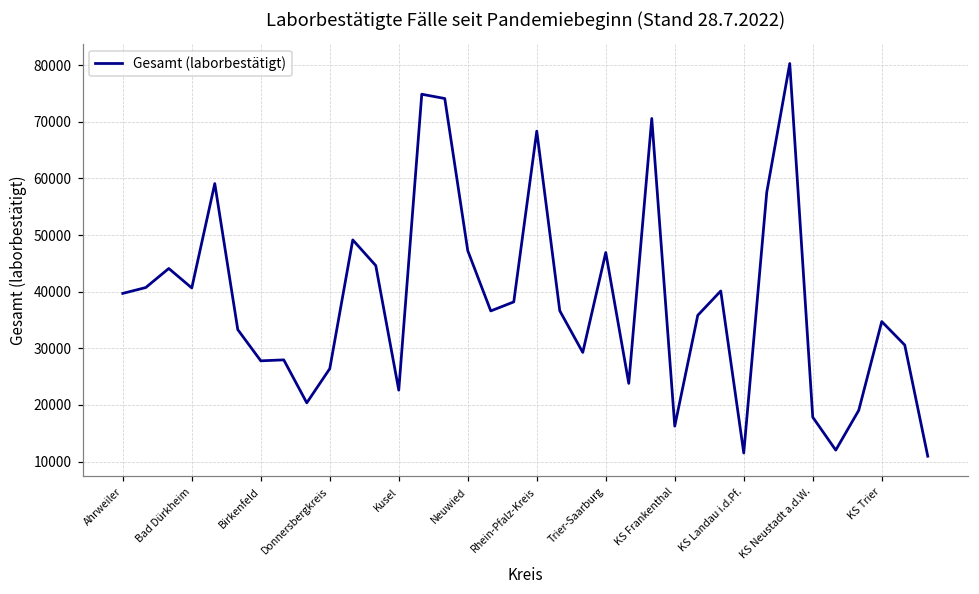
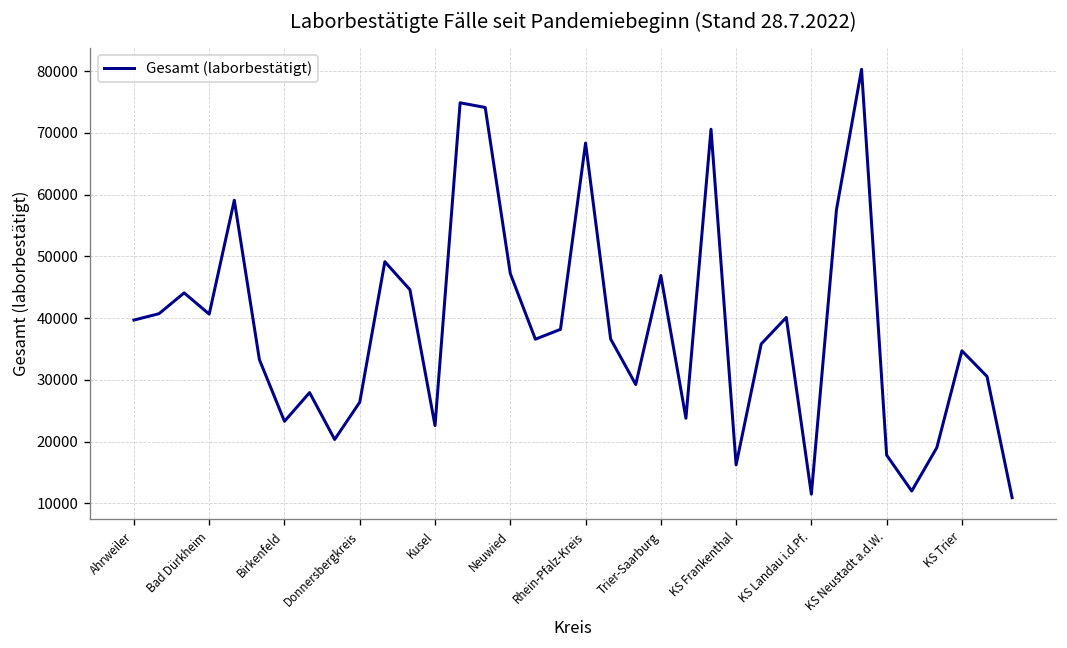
Birkenfeld: 28000 -> 23000
